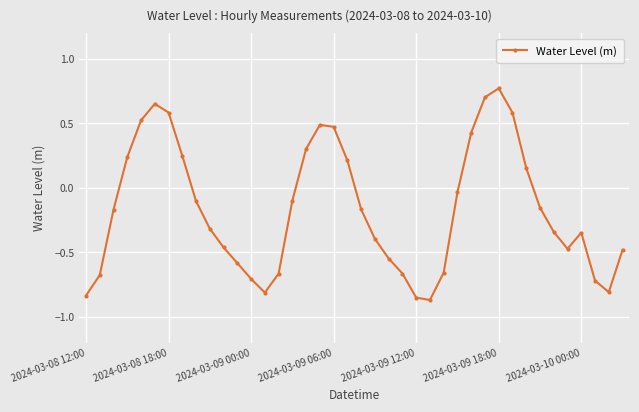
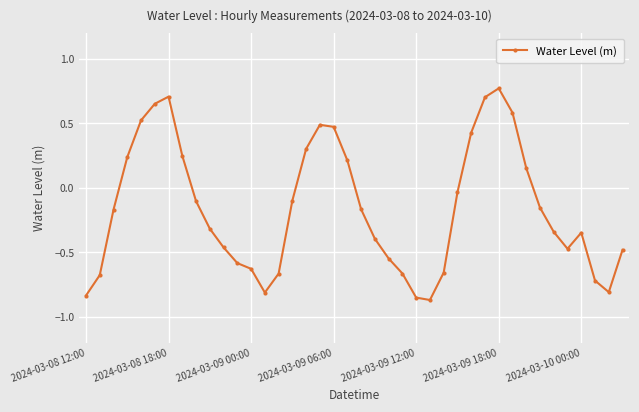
2024-03-08 18:00: 0.58 -> 0.71
2024-03-09 00:00: -0.71 -> -0.63
